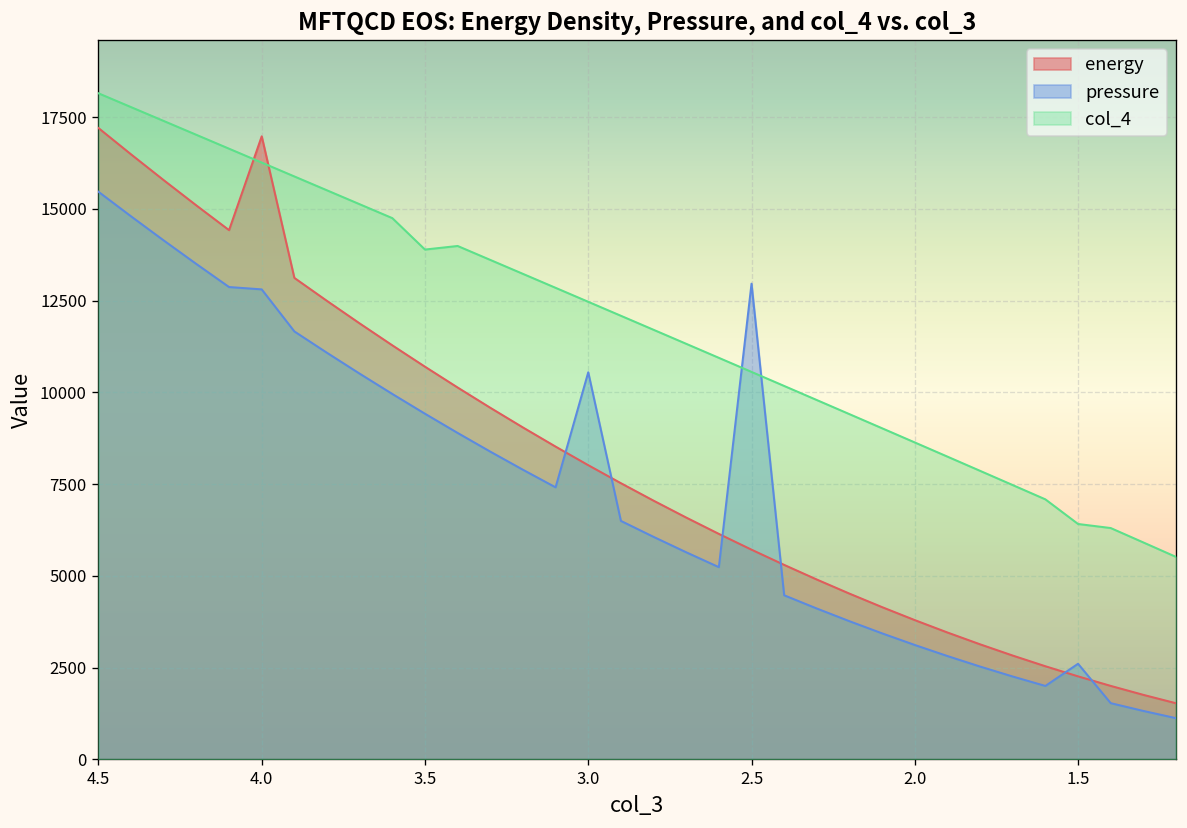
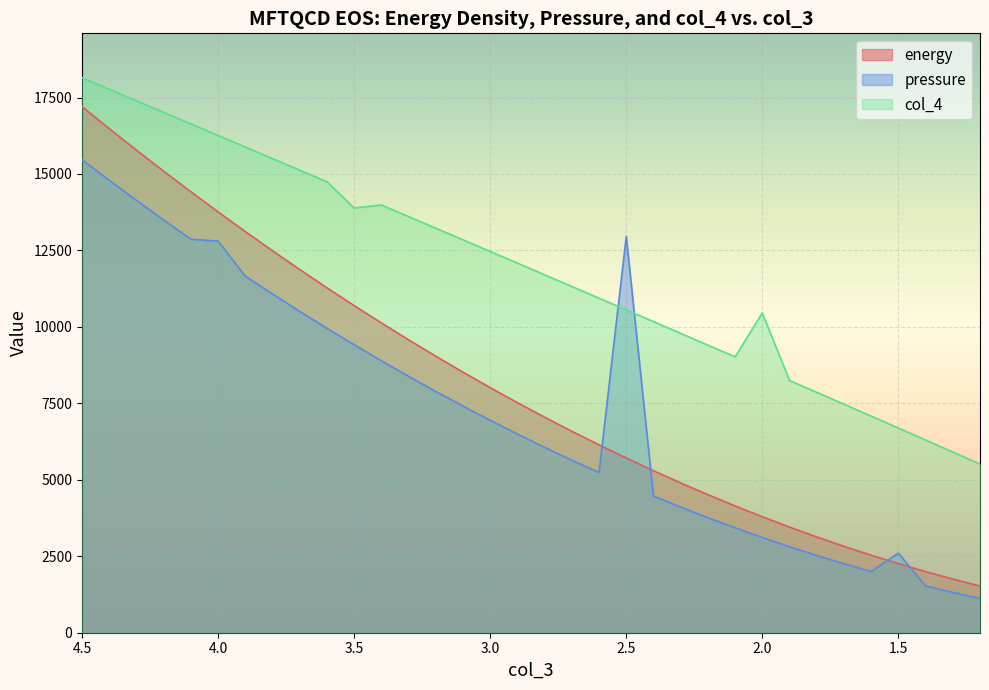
energy, 4.0: 17000 -> 13800
pressure, 3.0: 10500 -> 6900
col_4, 2.0: 8600 -> 10500
col_4, 1.5: 6400 -> 6700
